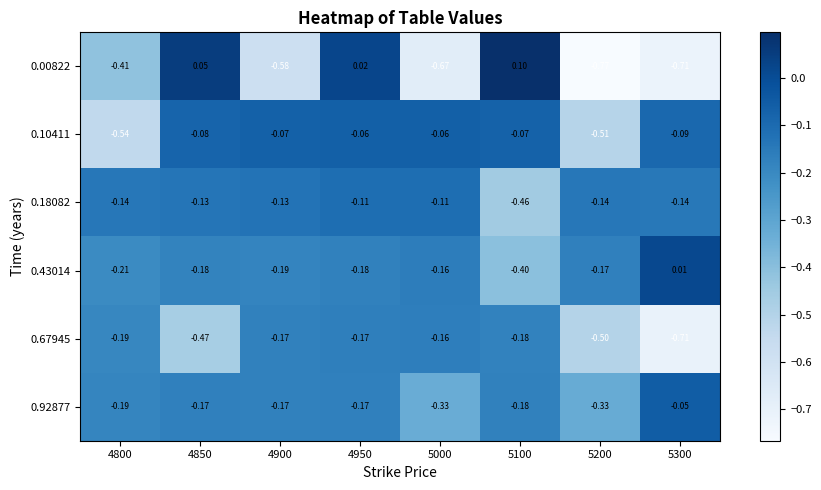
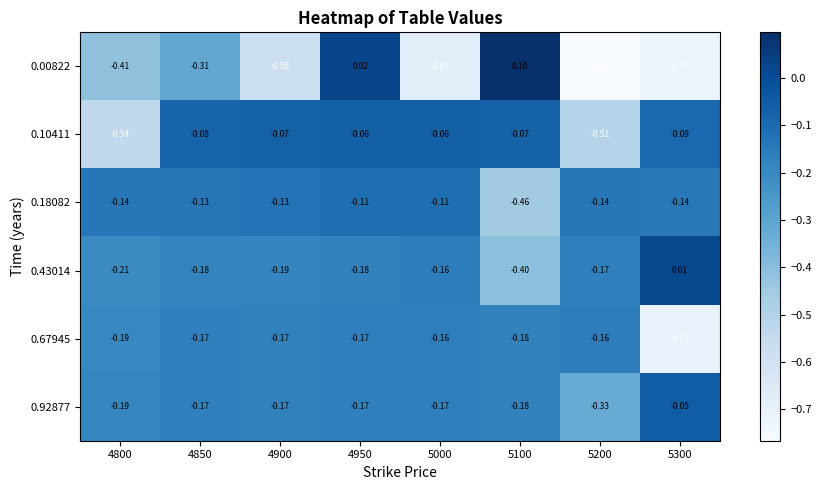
0.00822, 4850: 0.05 -> -0.31
0.67945, 4850: -0.47 -> -0.17
0.67945, 5200: -0.50 -> -0.16
0.92877, 5000: -0.33 -> -0.17
